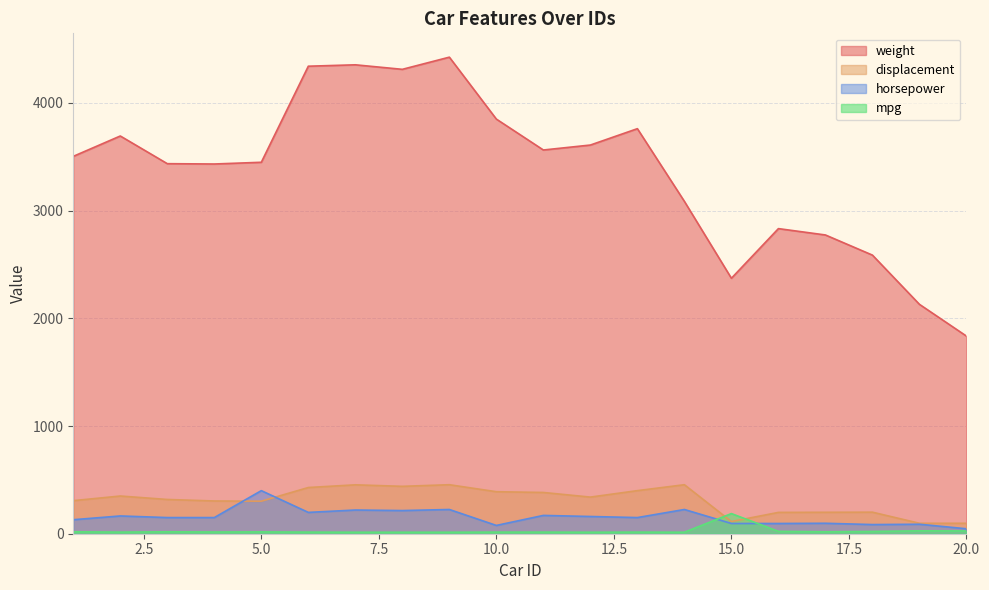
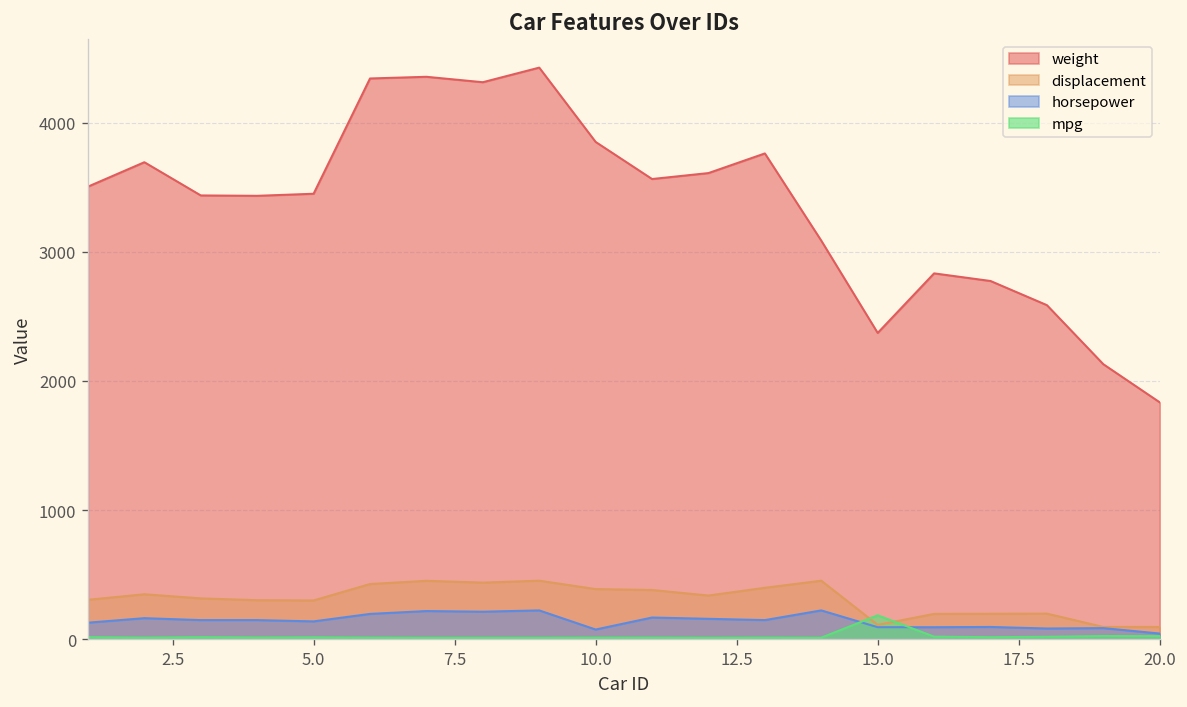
horsepower, 5.0: 400 -> 140
